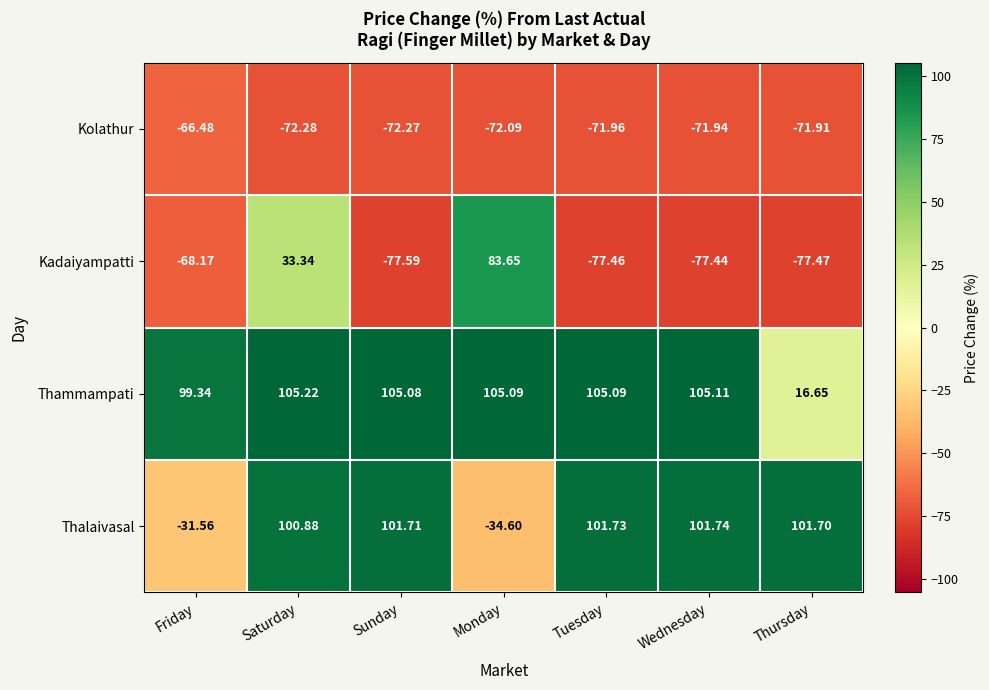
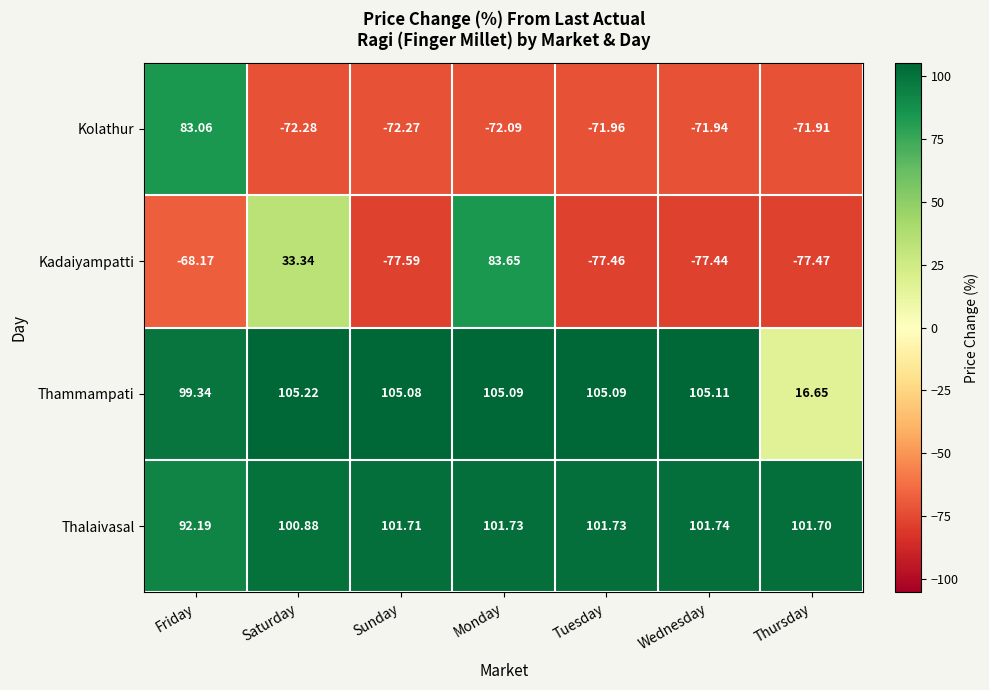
Kolathur, Friday: -66.48 -> 83.06
Thalaivasal, Friday: -31.56 -> 92.19
Thalaivasal, Monday: -34.60 -> 101.73
